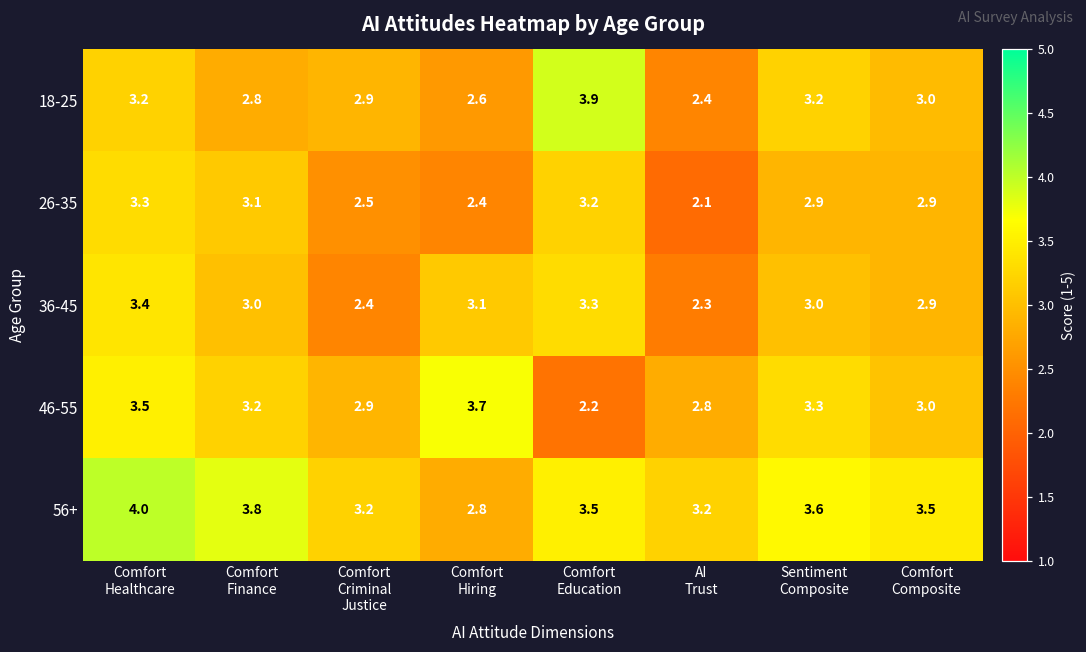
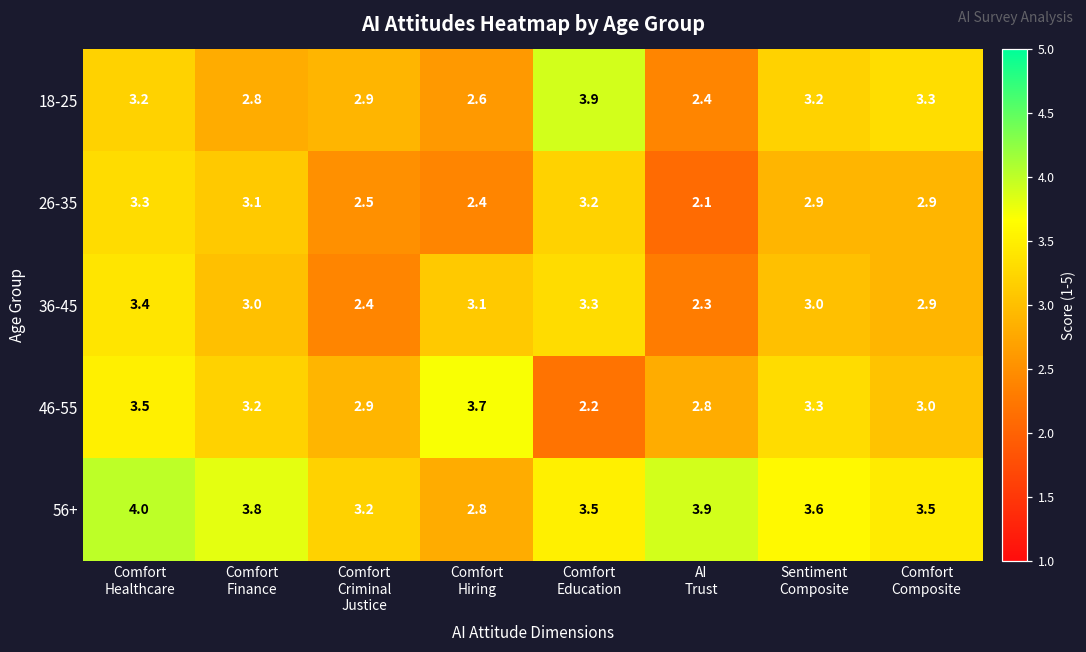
18-25, Comfort Composite: 3.0 -> 3.3
56+, AI Trust: 3.2 -> 3.9
